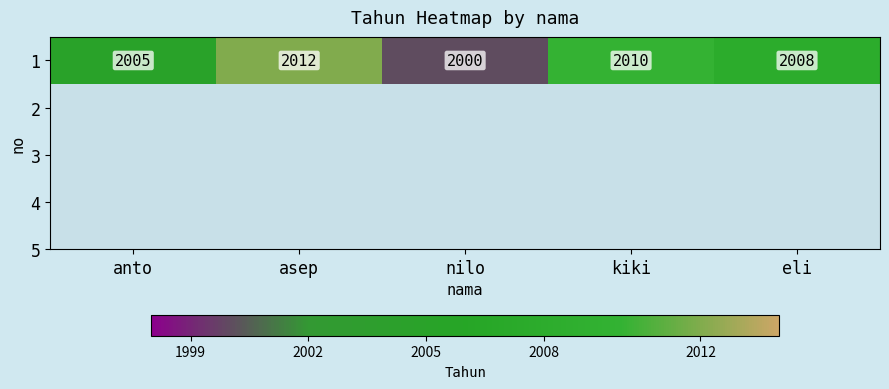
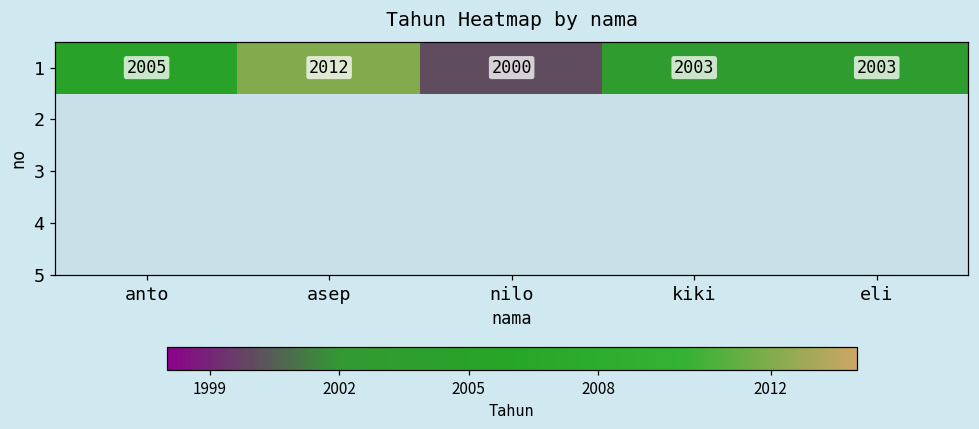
1, kiki: 2010 -> 2003
1, eli: 2008 -> 2003
